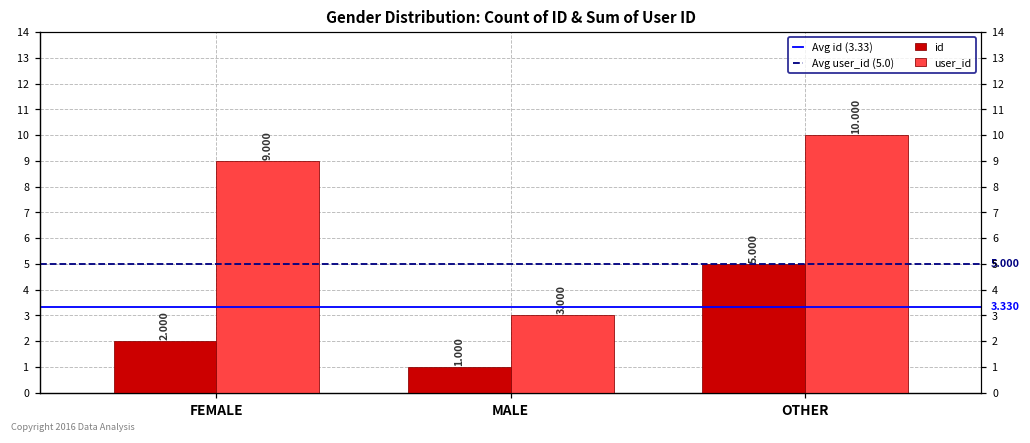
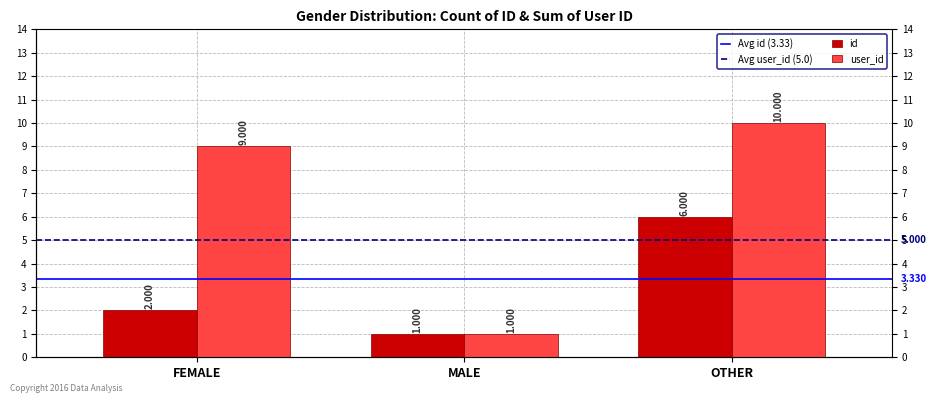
user_id, MALE: 3.000 -> 1.000
id, OTHER: 5.000 -> 6.000
